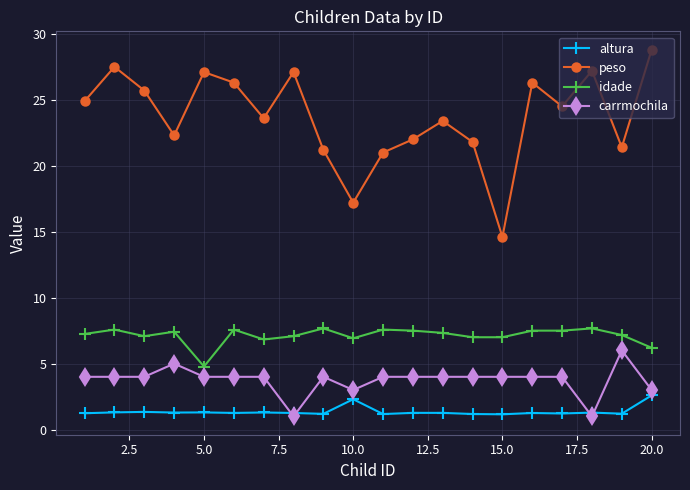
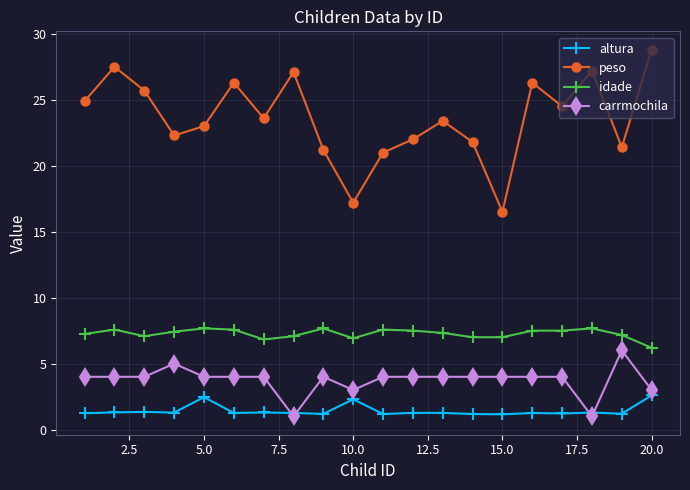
altura, 5.0: 1.3 -> 2.5
peso, 5.0: 27.1 -> 23.0
idade, 5.0: 4.8 -> 7.7
peso, 15.0: 14.6 -> 16.5
